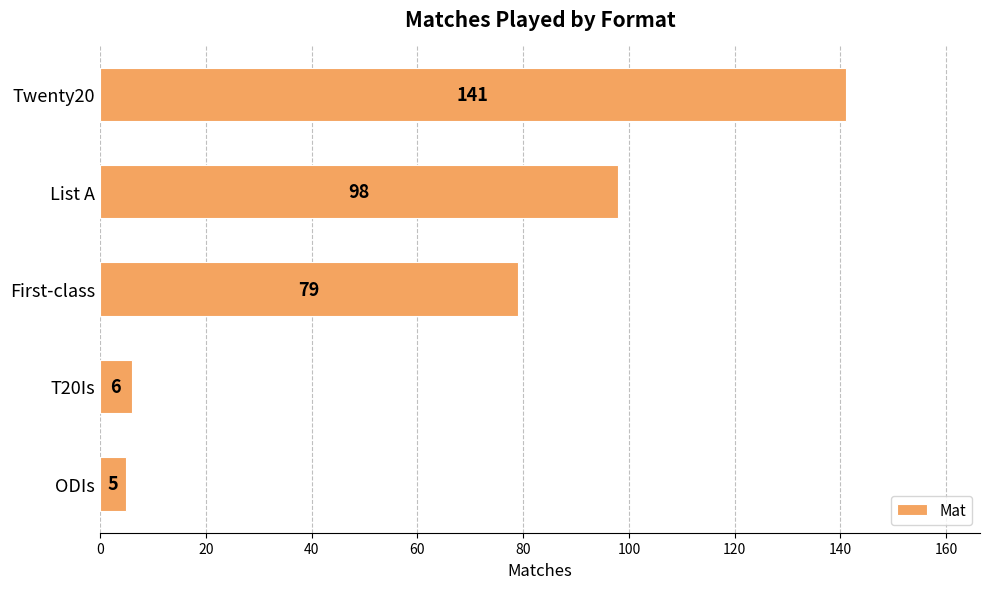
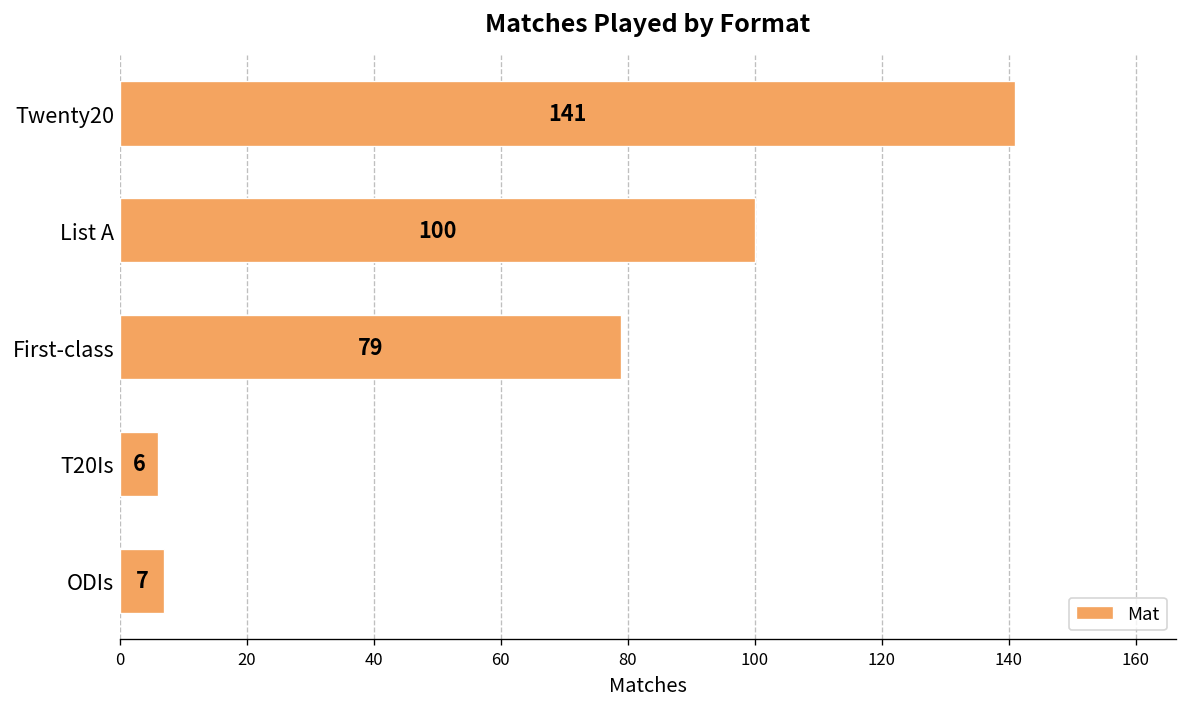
List A: 98 -> 100
ODIs: 5 -> 7
